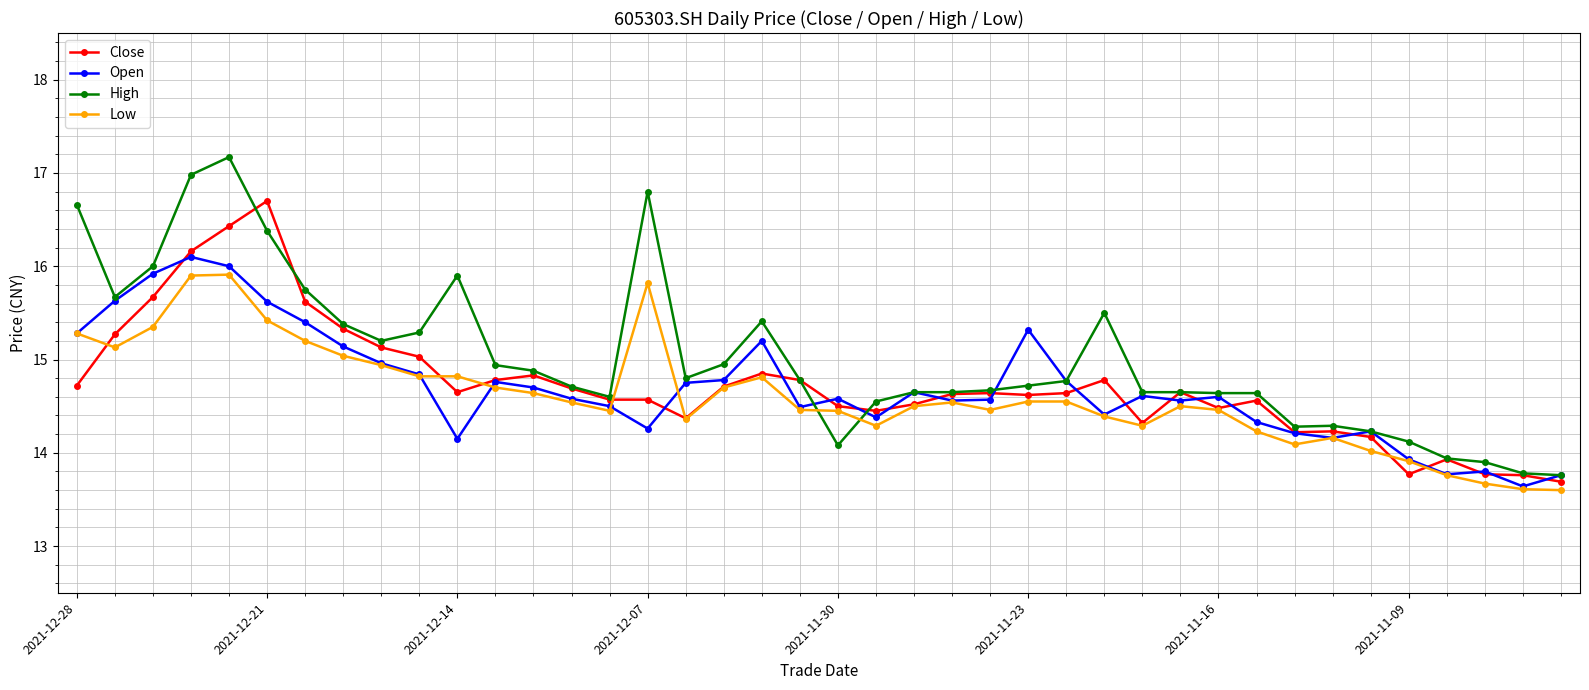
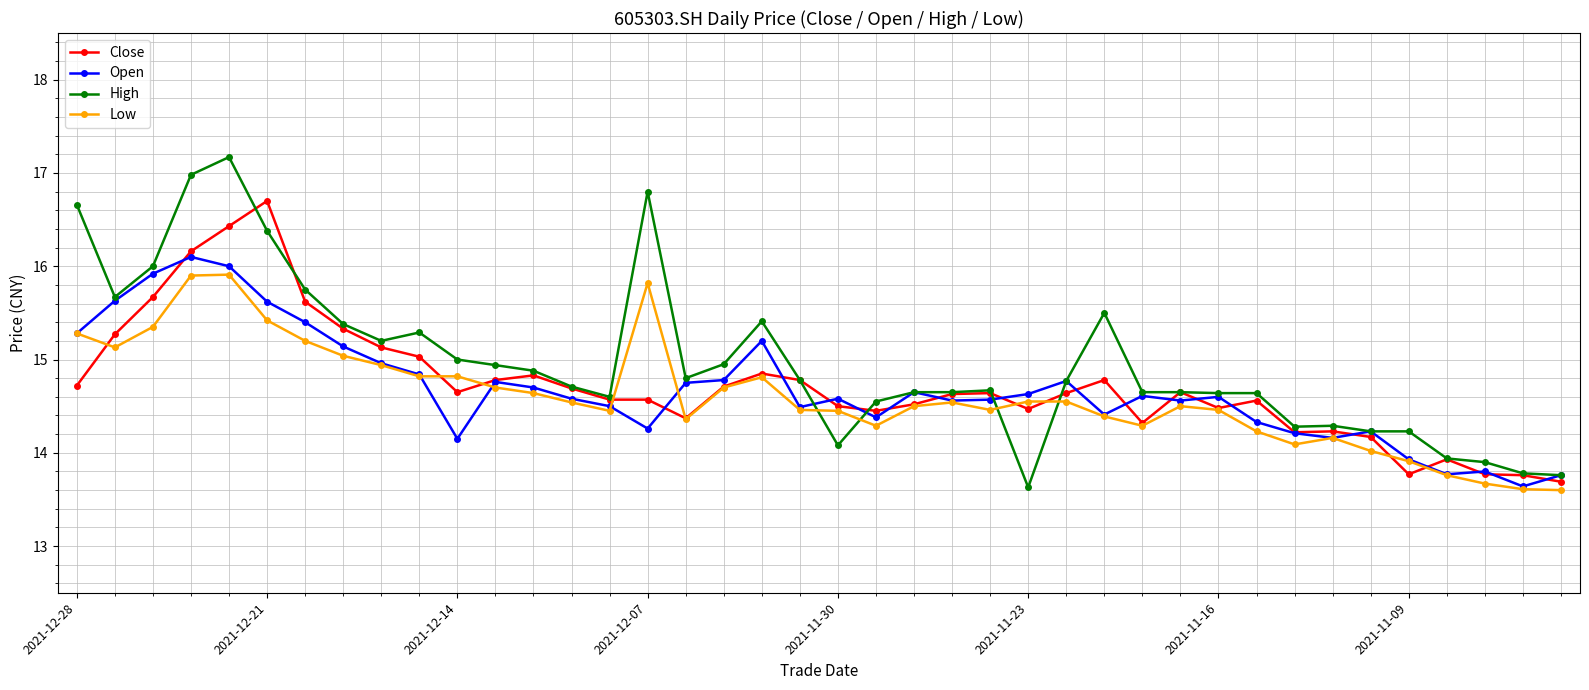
High, 2021-12-14: 15.9 -> 15.0
Close, 2021-11-23: 14.6 -> 14.5
Open, 2021-11-23: 15.3 -> 14.6
High, 2021-11-23: 14.7 -> 13.6
High, 2021-11-09: 14.1 -> 14.2
